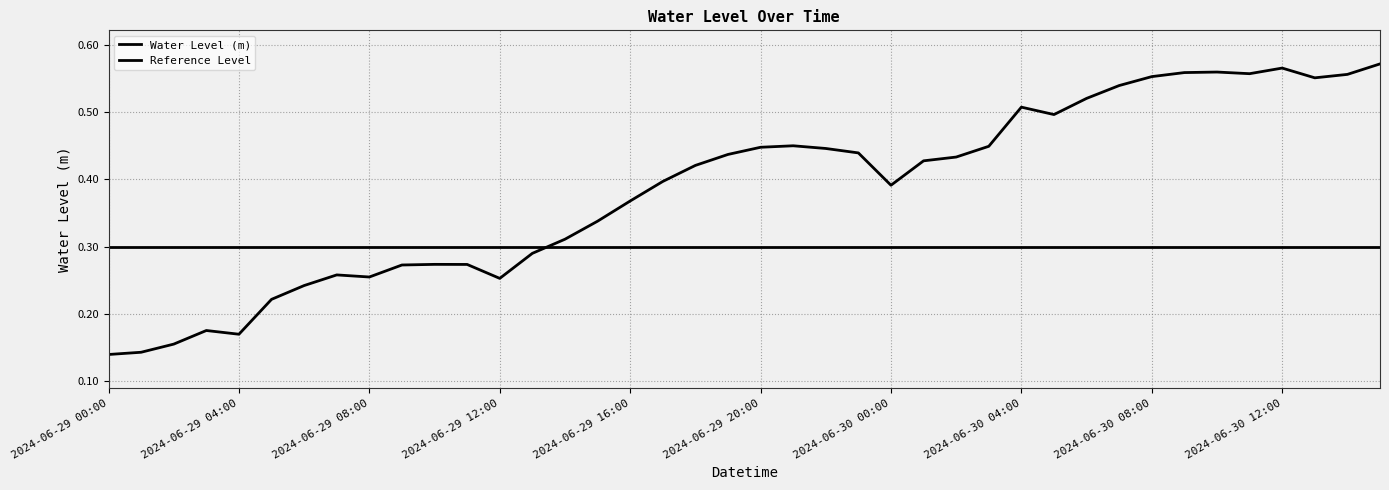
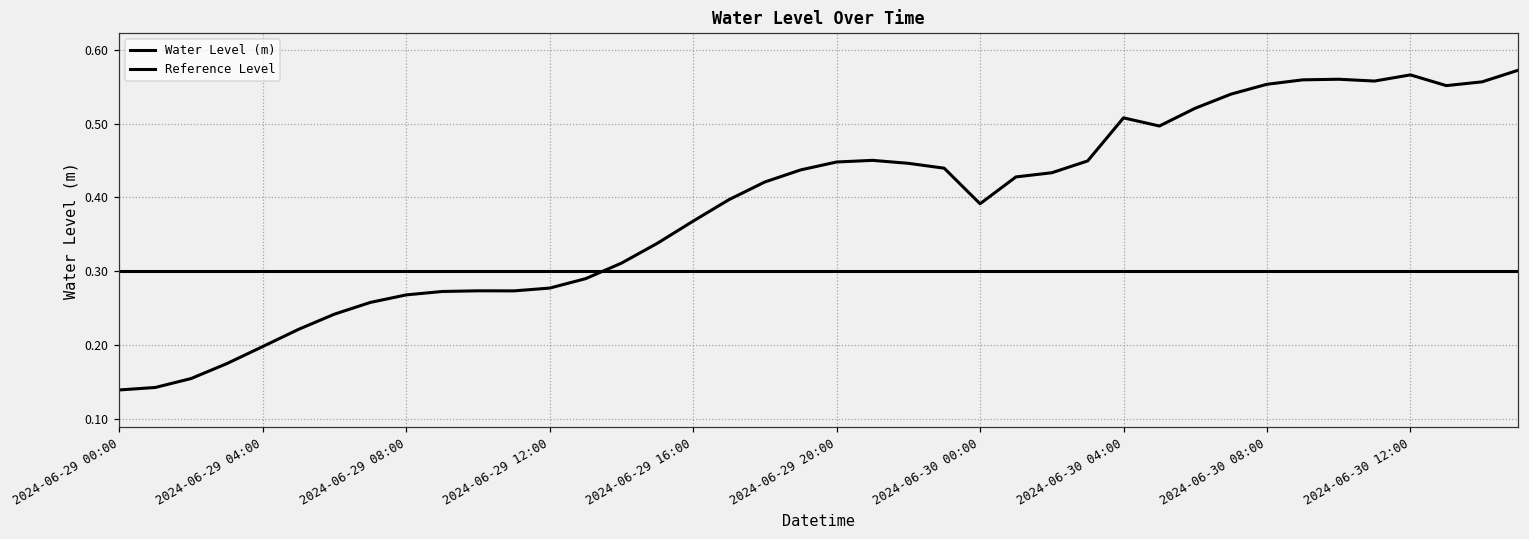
2024-06-29 04:00: 0.17 -> 0.20
2024-06-29 08:00: 0.25 -> 0.27
2024-06-29 12:00: 0.25 -> 0.28
